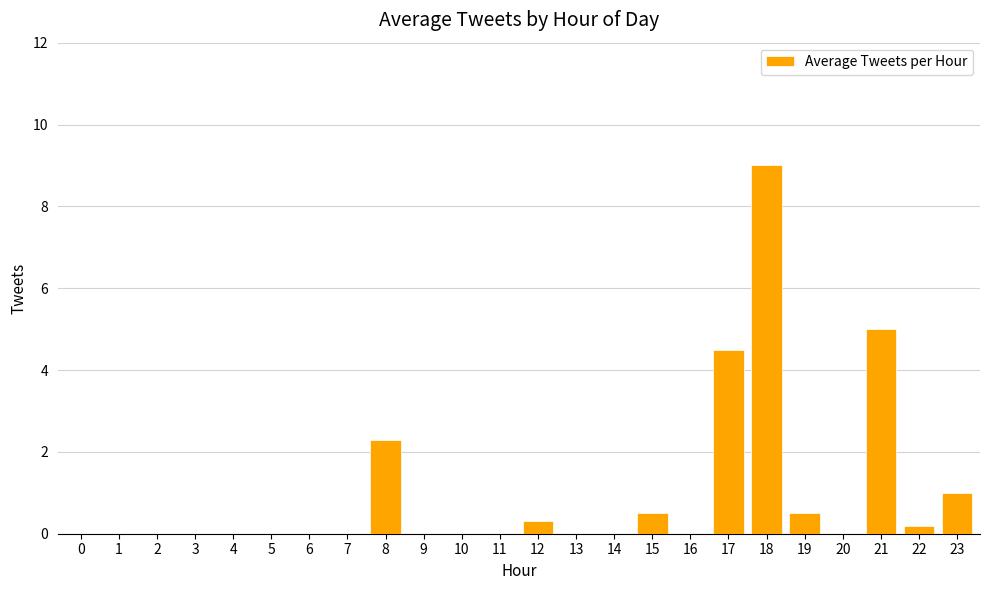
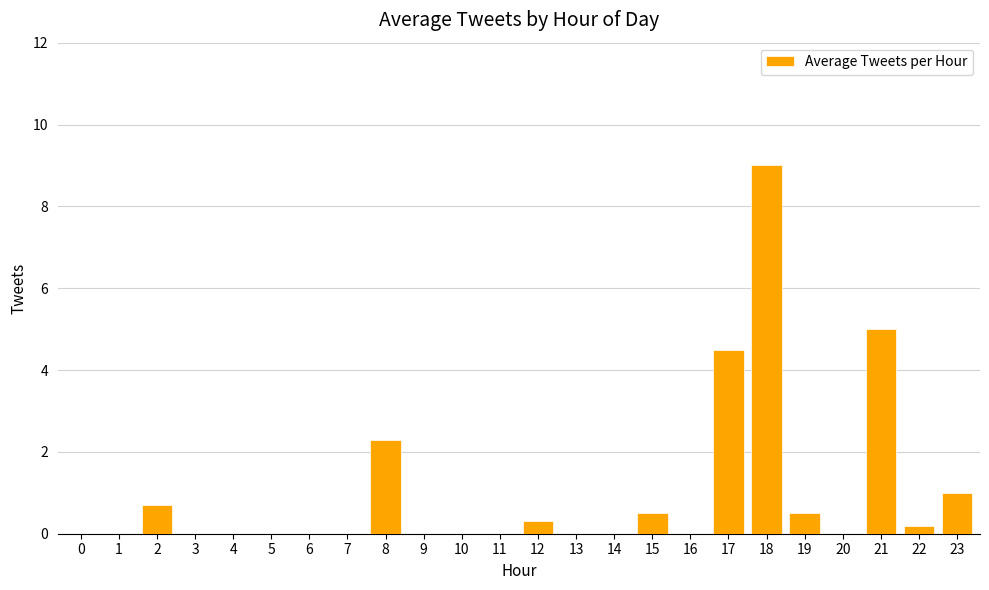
2: 0.0 -> 0.7
